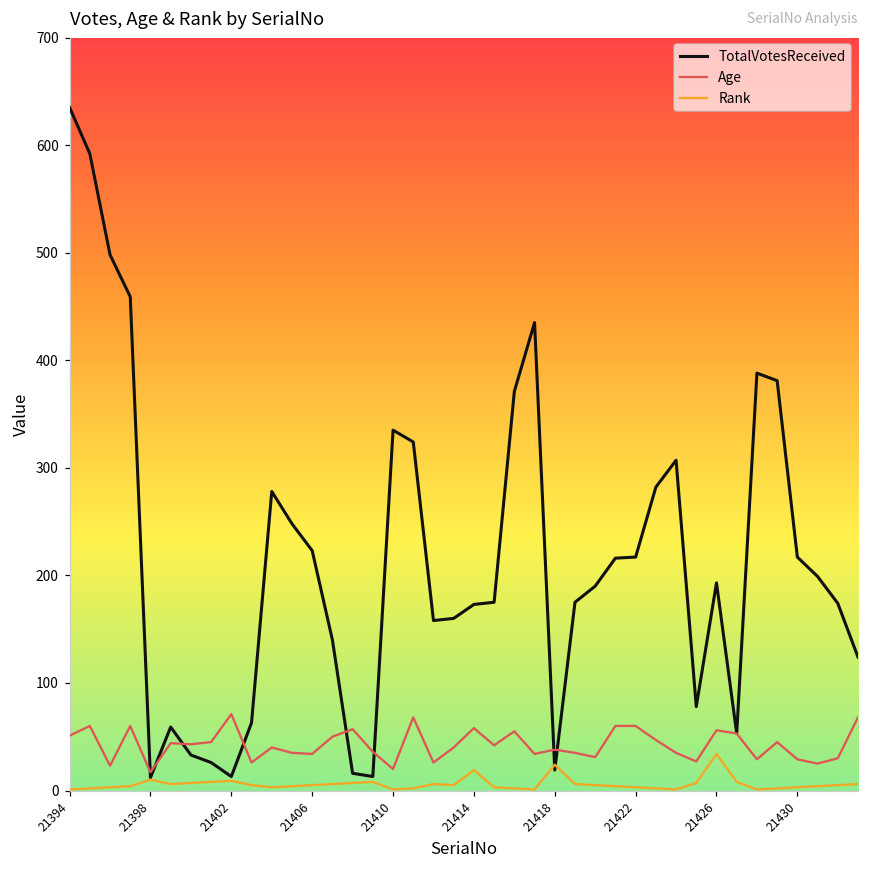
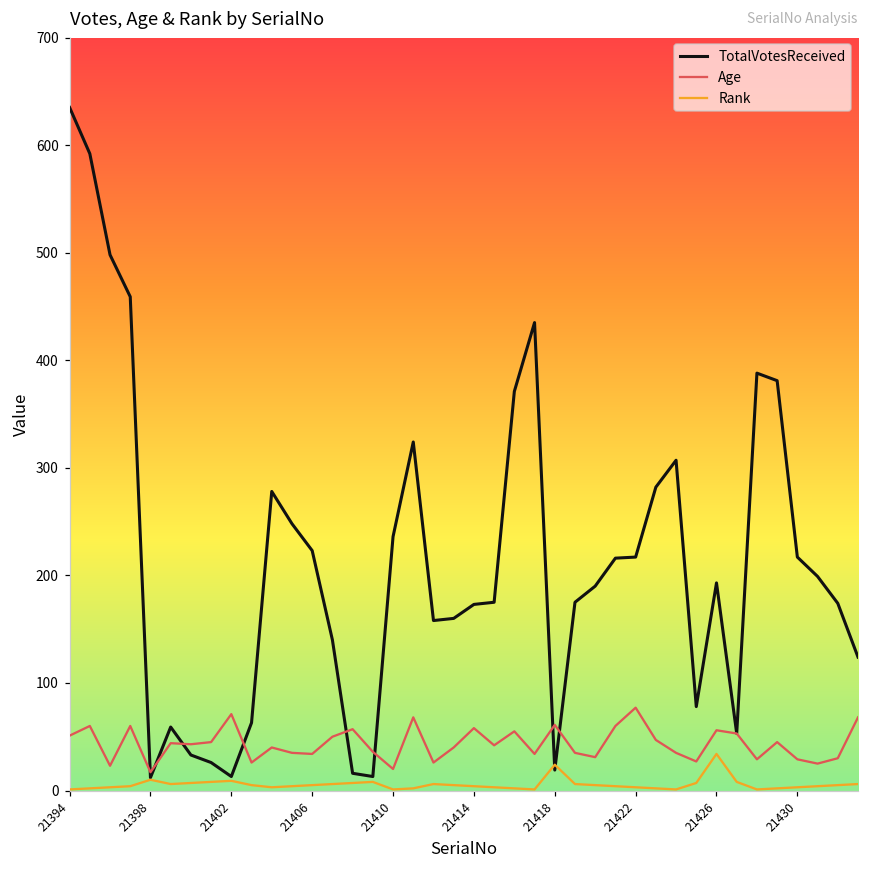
TotalVotesReceived, 21410: 340 -> 240
Rank, 21414: 20 -> 0
Age, 21418: 40 -> 60
Age, 21422: 60 -> 80
